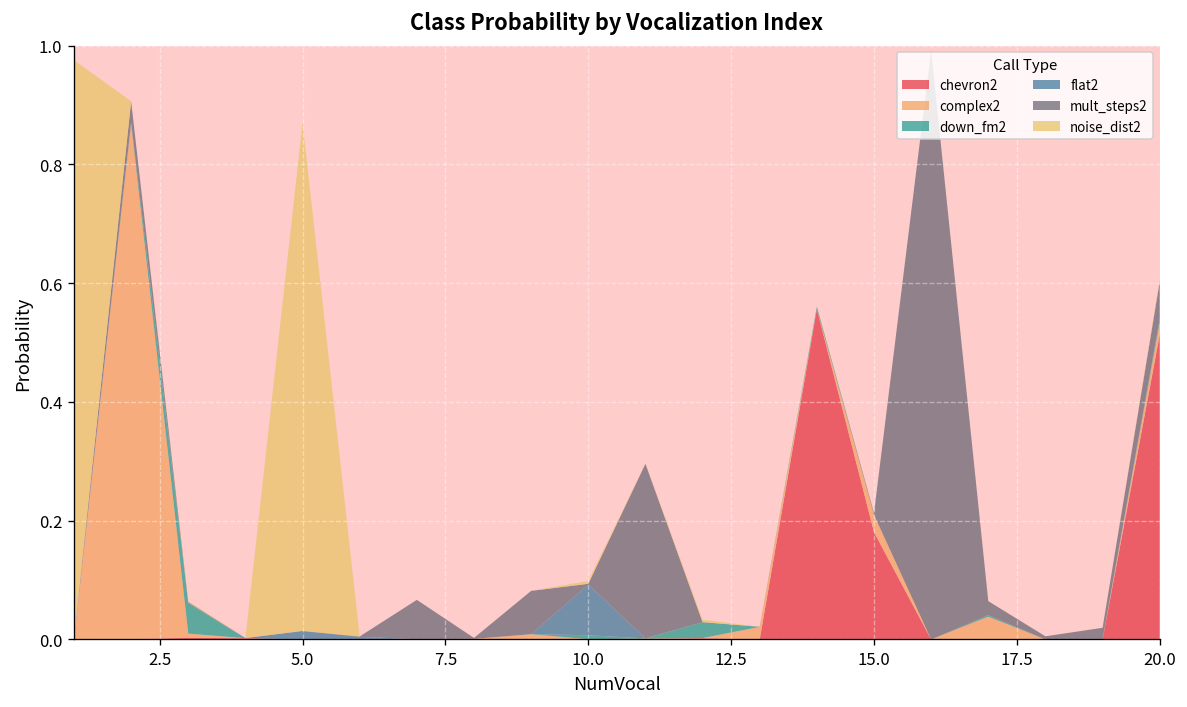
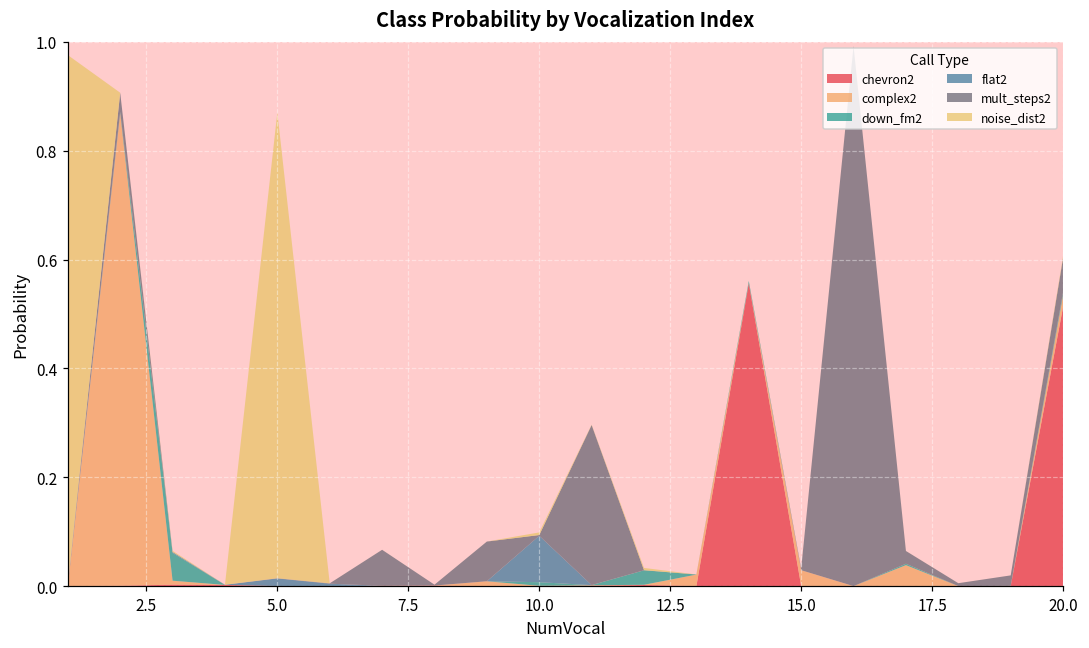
chevron2, 15.0: 0.18 -> 0.00
